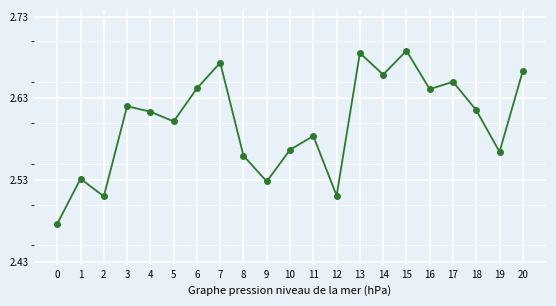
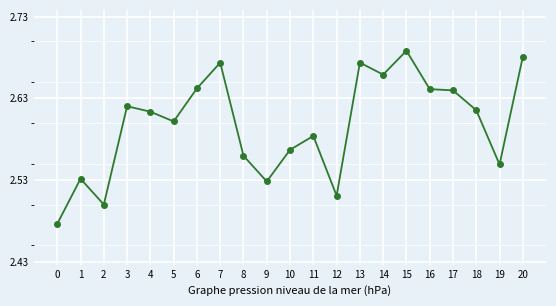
2: 2.51 -> 2.50
13: 2.69 -> 2.67
17: 2.65 -> 2.64
19: 2.56 -> 2.55
20: 2.66 -> 2.68
